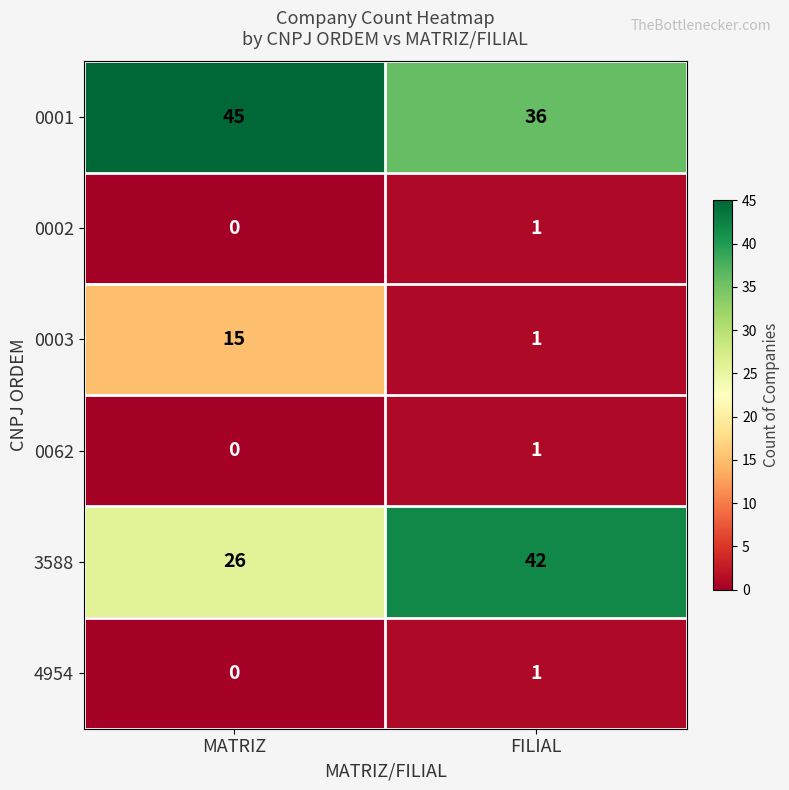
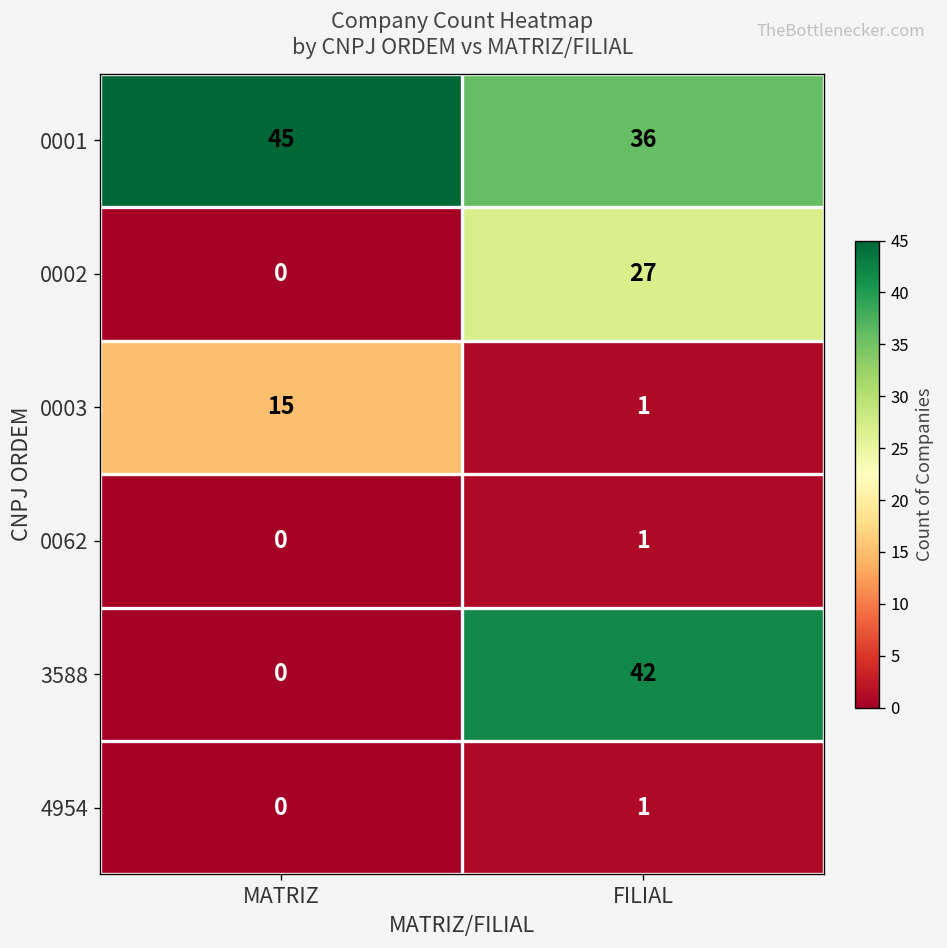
0002, FILIAL: 1 -> 27
3588, MATRIZ: 26 -> 0
